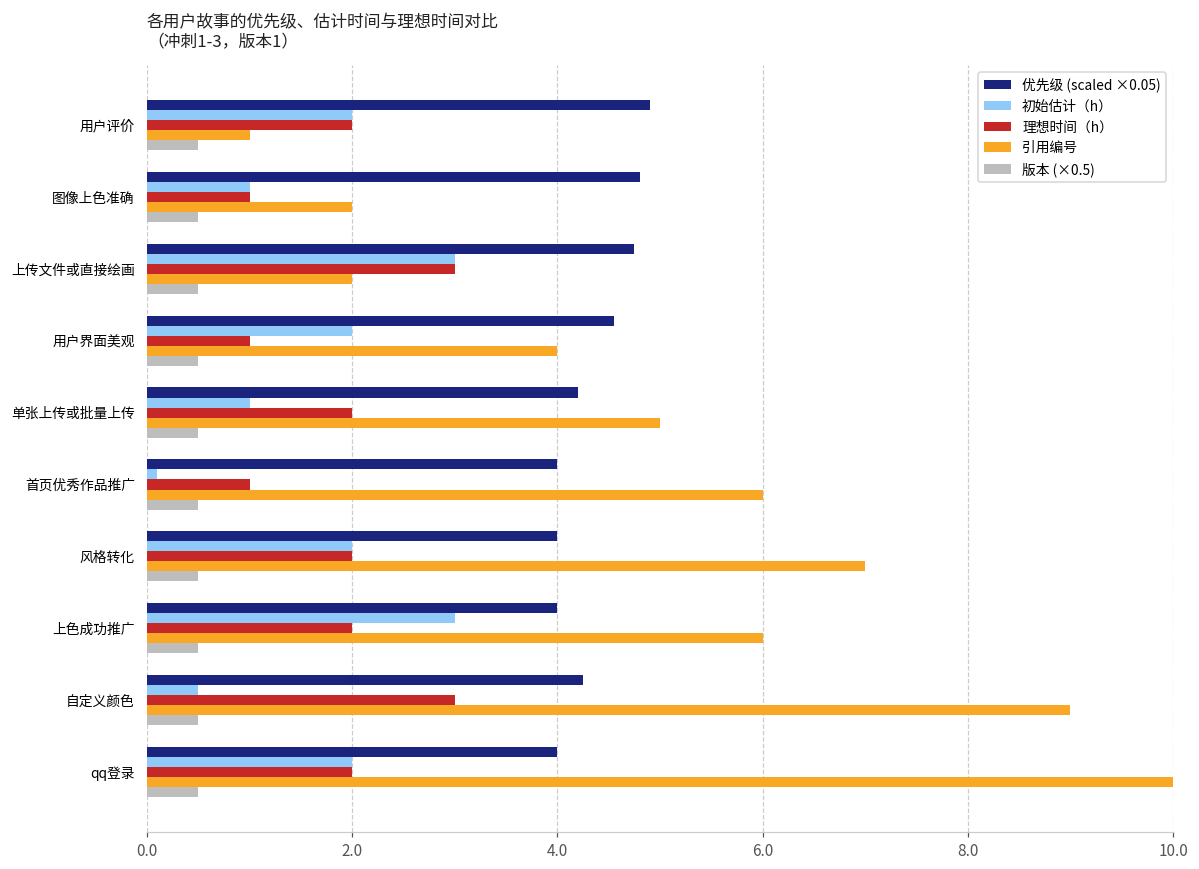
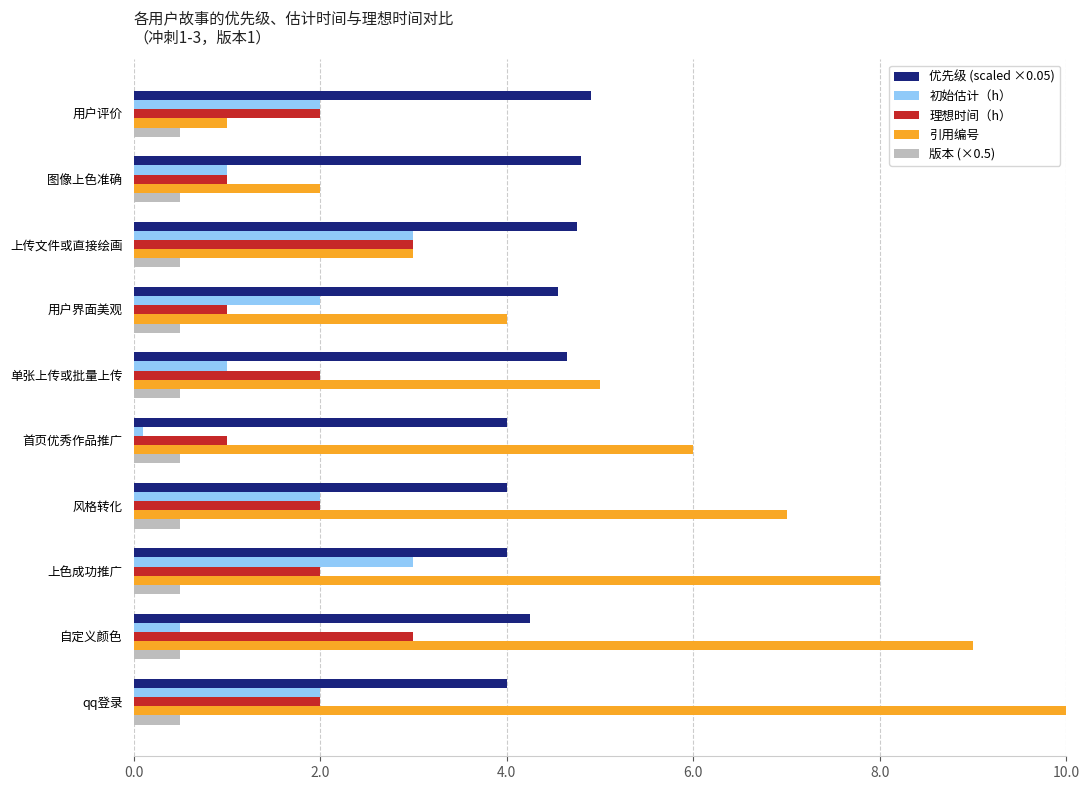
引用编号, 上传文件或直接绘画: 2 -> 3
优先级 (scaled ×0.05), 单张上传或批量上传: 4.2 -> 4.7
引用编号, 上色成功推广: 6 -> 8
